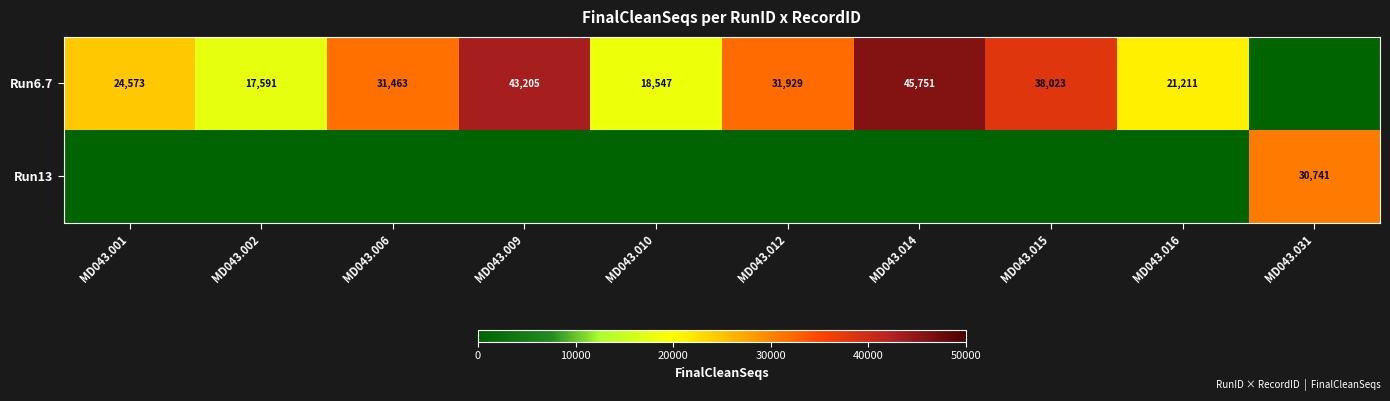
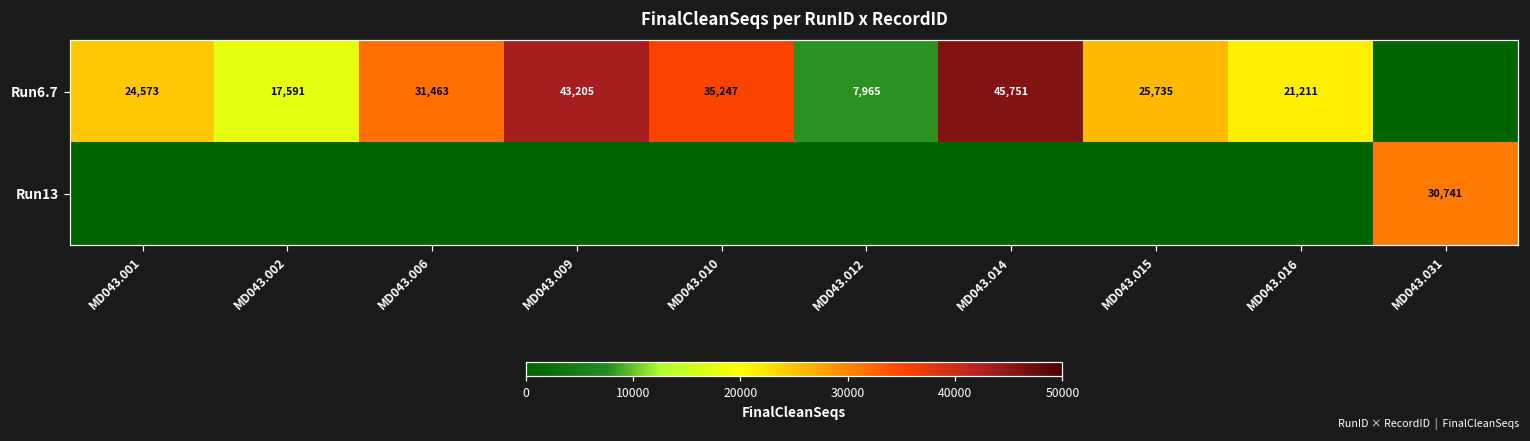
Run6.7, MD043.010: 18,547 -> 35,247
Run6.7, MD043.012: 31,929 -> 7,965
Run6.7, MD043.015: 38,023 -> 25,735
